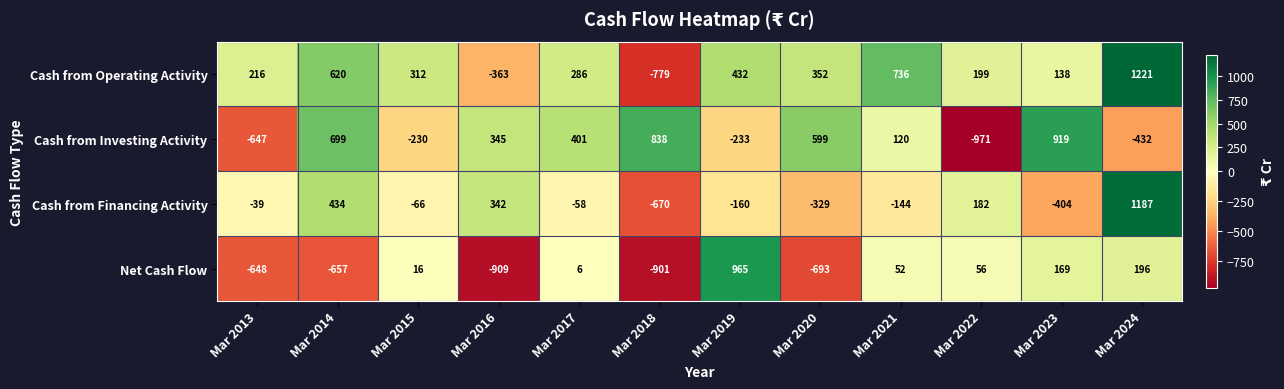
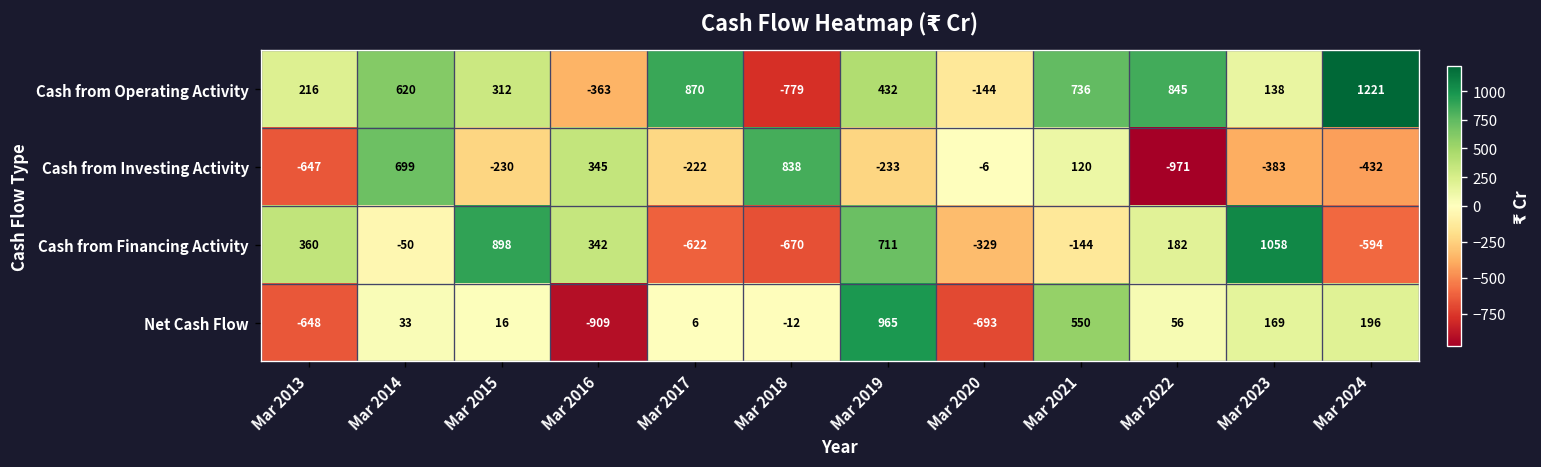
Cash from Operating Activity, Mar 2017: 286 -> 870
Cash from Operating Activity, Mar 2020: 352 -> -144
Cash from Operating Activity, Mar 2022: 199 -> 845
Cash from Investing Activity, Mar 2017: 401 -> -222
Cash from Investing Activity, Mar 2020: 599 -> -6
Cash from Investing Activity, Mar 2023: 919 -> -383
Cash from Financing Activity, Mar 2013: -39 -> 360
Cash from Financing Activity, Mar 2014: 434 -> -50
Cash from Financing Activity, Mar 2015: -66 -> 898
Cash from Financing Activity, Mar 2017: -58 -> -622
Cash from Financing Activity, Mar 2019: -160 -> 711
Cash from Financing Activity, Mar 2023: -404 -> 1058
Cash from Financing Activity, Mar 2024: 1187 -> -594
Net Cash Flow, Mar 2014: -657 -> 33
Net Cash Flow, Mar 2018: -901 -> -12
Net Cash Flow, Mar 2021: 52 -> 550
